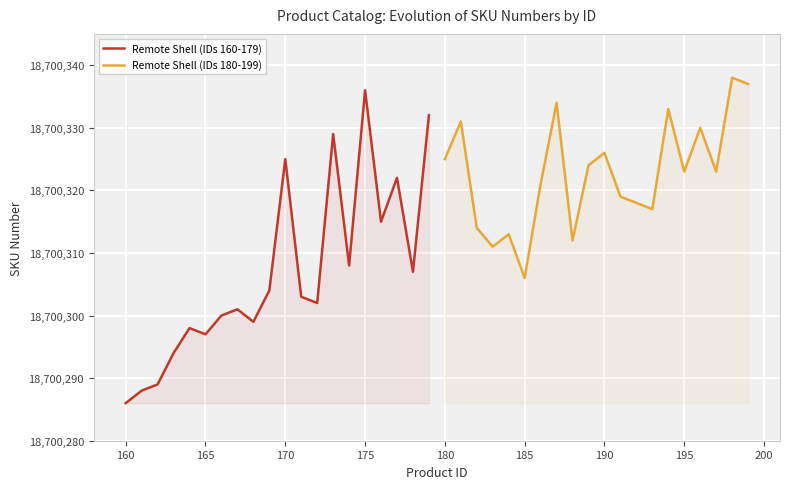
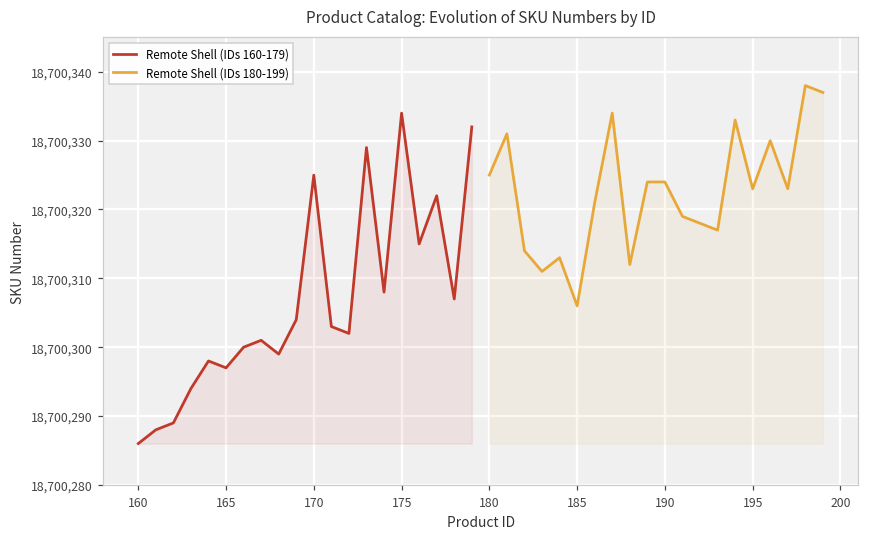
Remote Shell (IDs 160-179), 175: 18,700,336 -> 18,700,334
Remote Shell (IDs 180-199), 190: 18,700,326 -> 18,700,324
